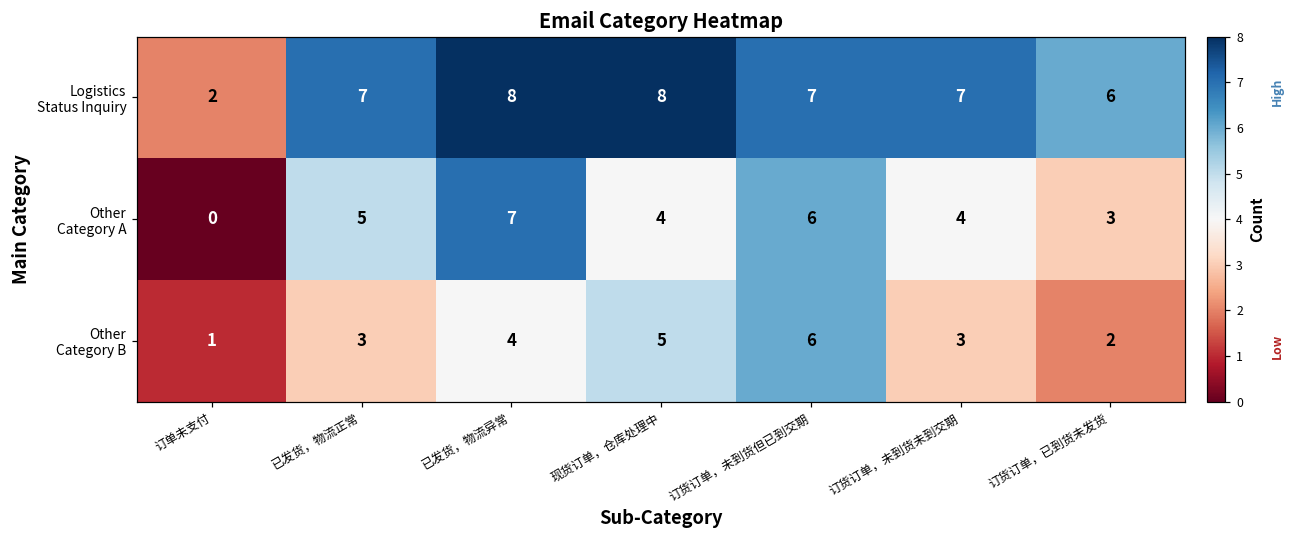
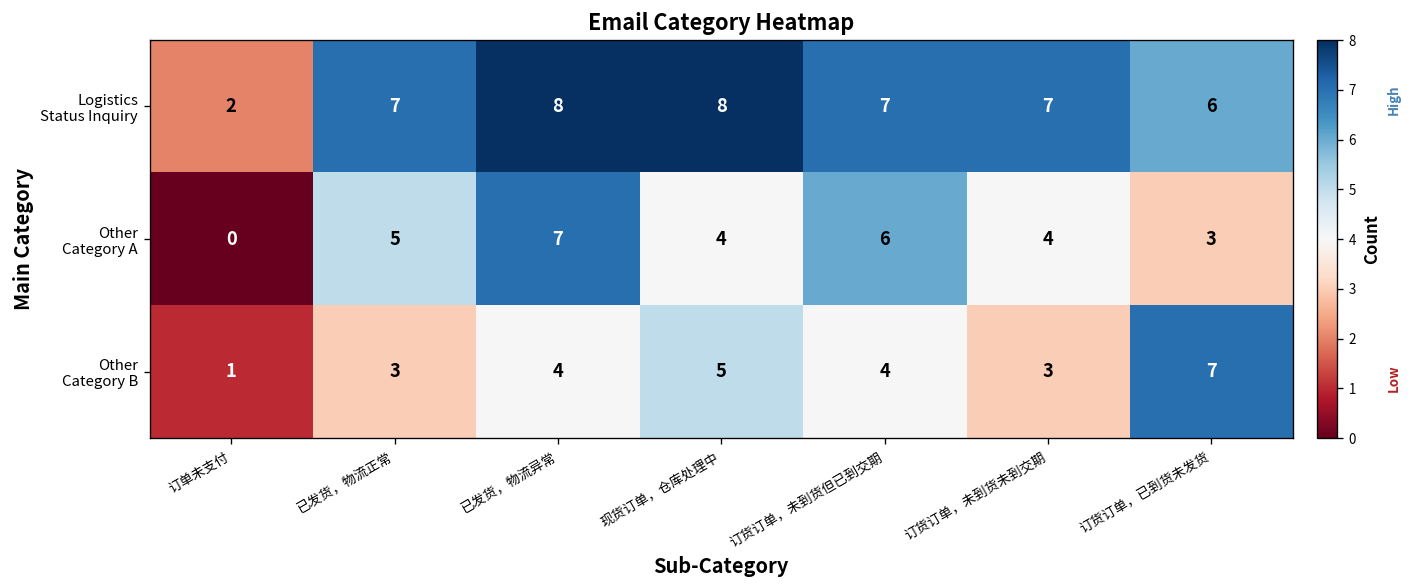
Other Category B, 订货订单，未到货但已到交期: 6 -> 4
Other Category B, 订货订单，已到货未发货: 2 -> 7
